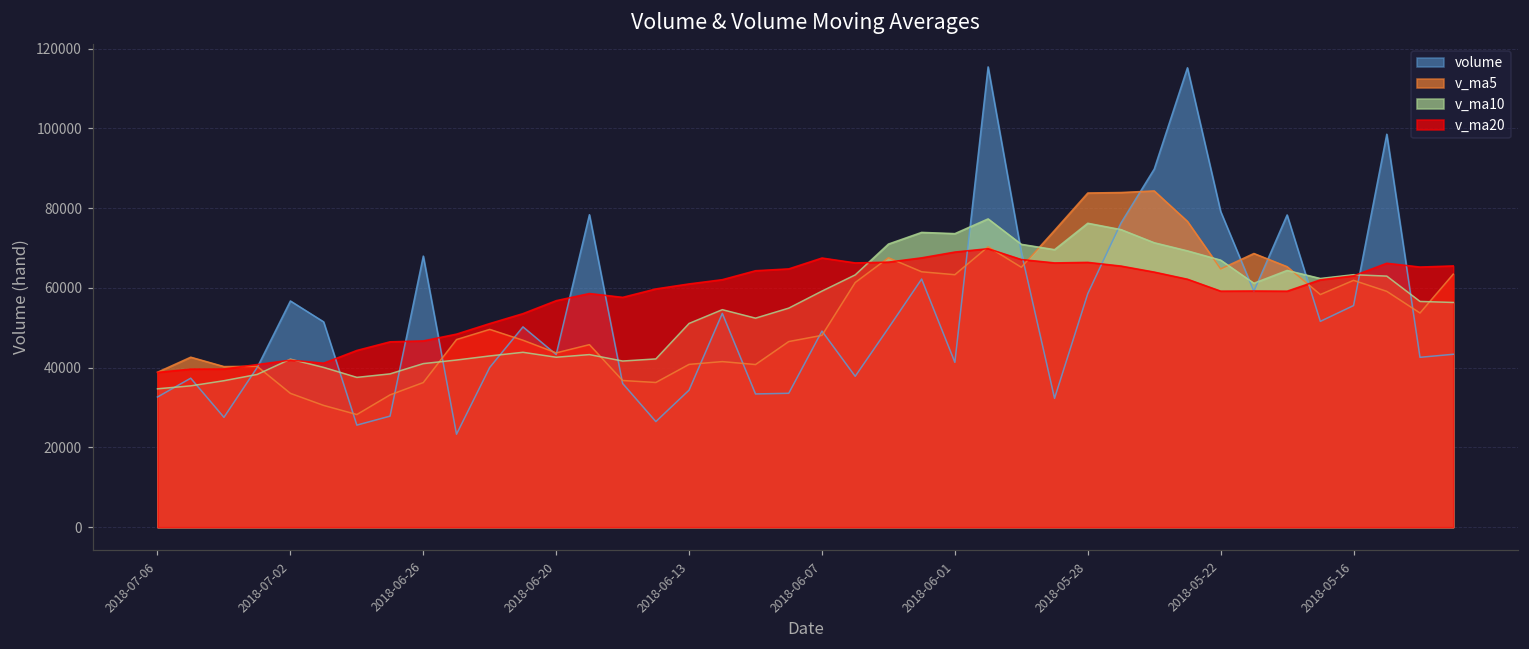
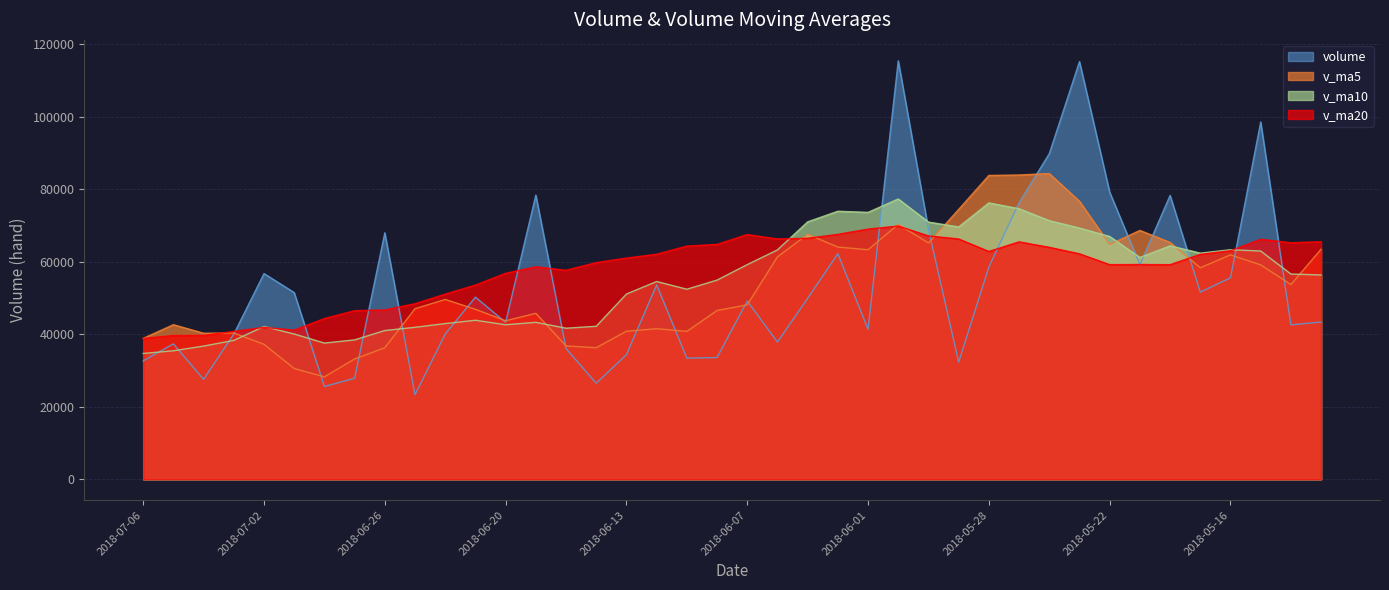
v_ma5, 2018-07-02: 34000 -> 37000
v_ma20, 2018-05-28: 66000 -> 63000
